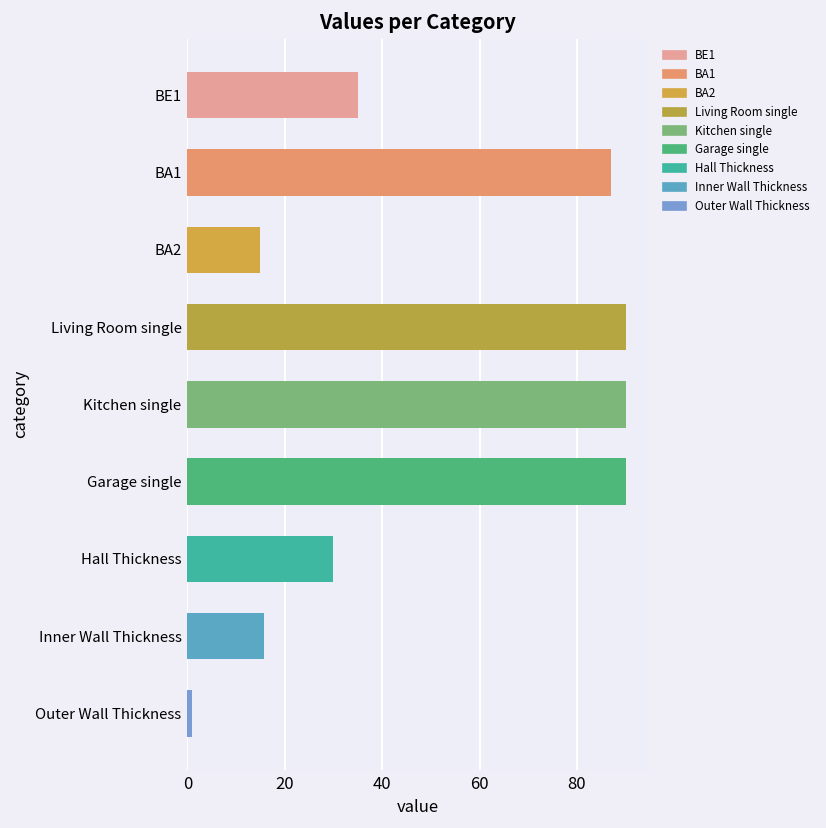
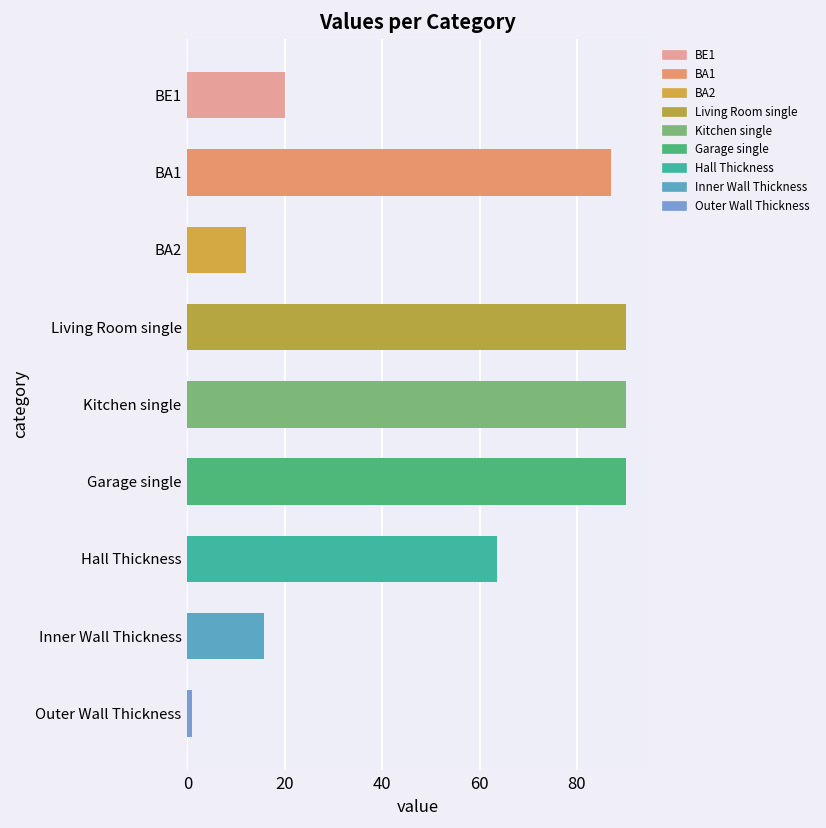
BE1: 35 -> 20
BA2: 15 -> 12
Hall Thickness: 30 -> 64
